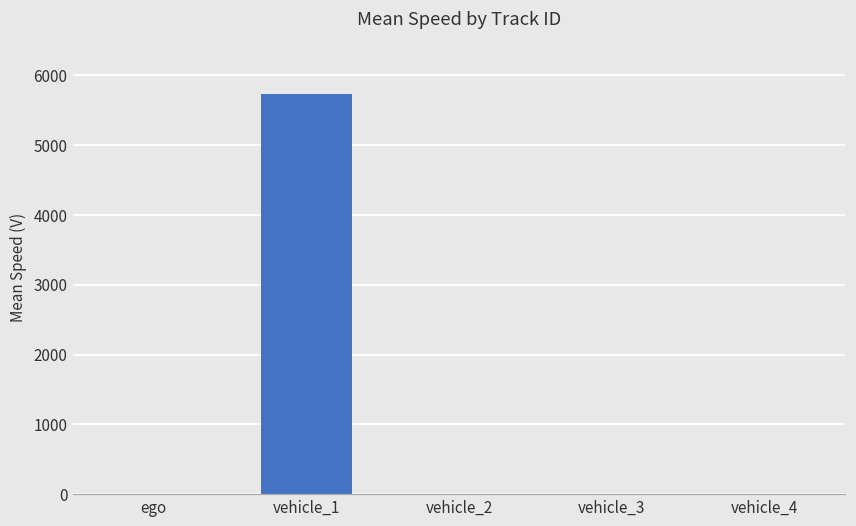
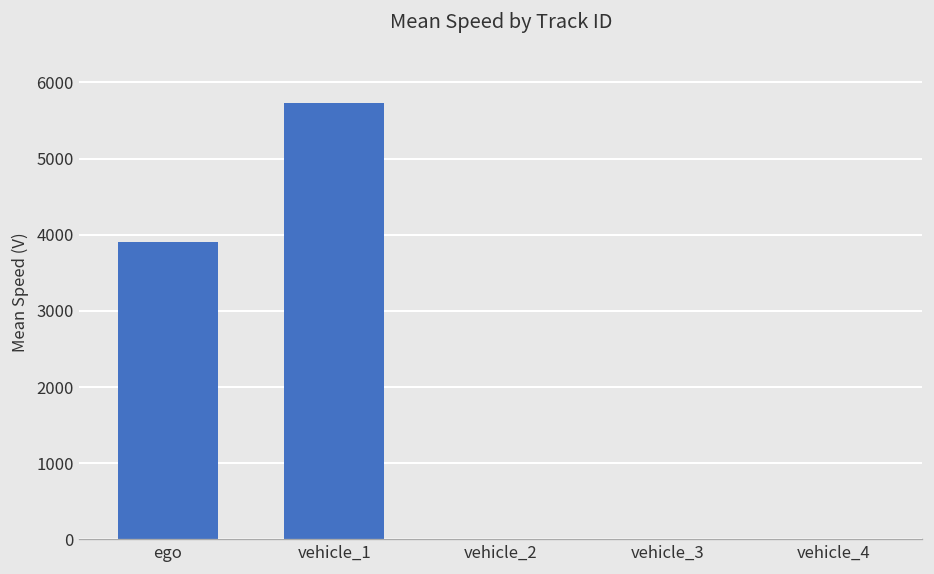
ego: 0 -> 3900
